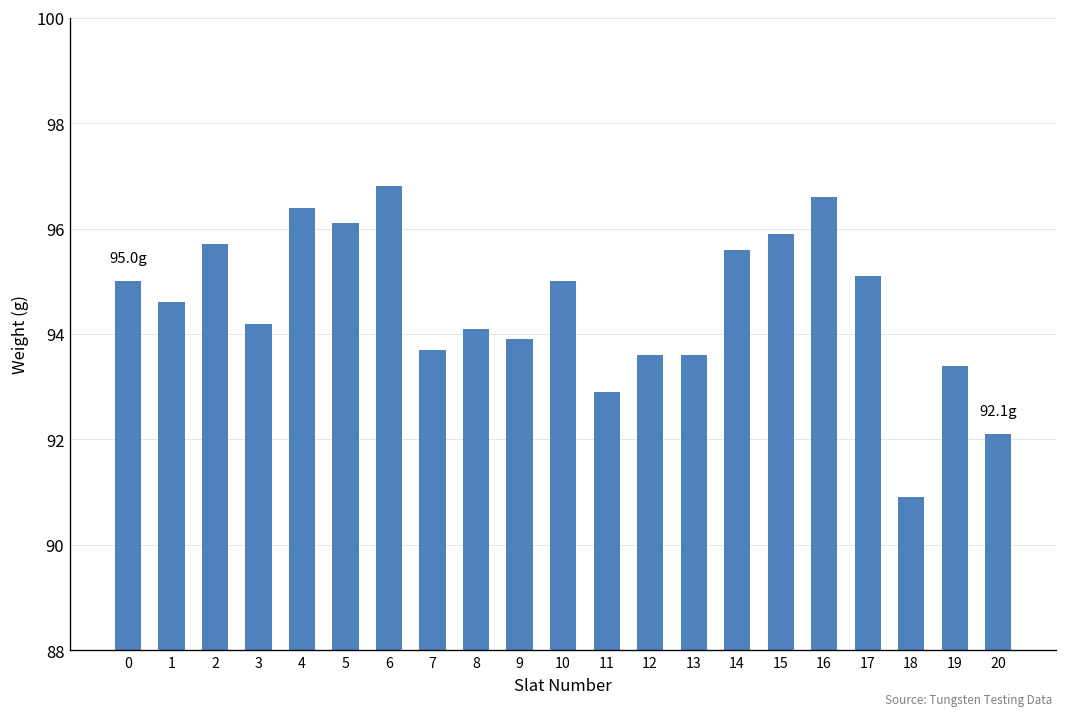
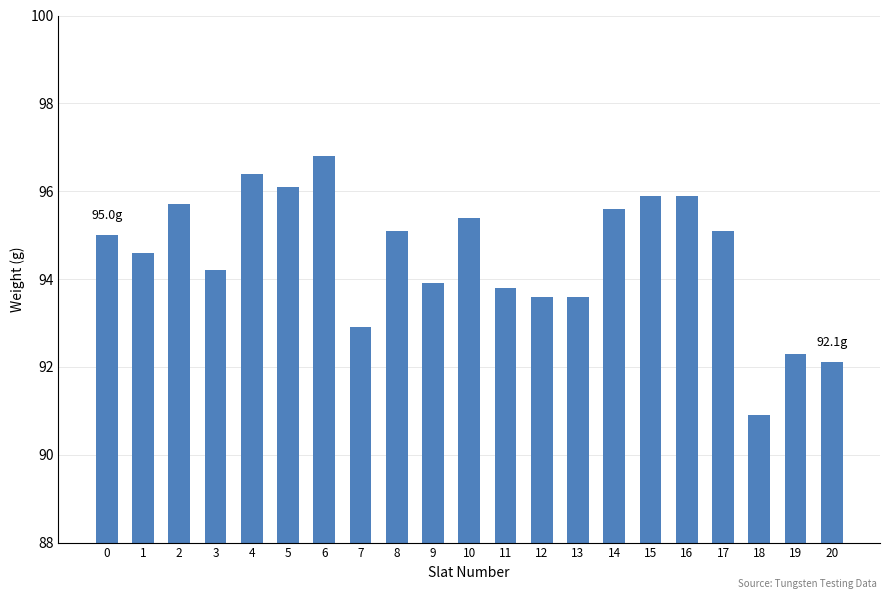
7: 93.7 -> 92.9
8: 94.1 -> 95.1
10: 95.0 -> 95.4
11: 92.9 -> 93.8
16: 96.6 -> 95.9
19: 93.4 -> 92.3
